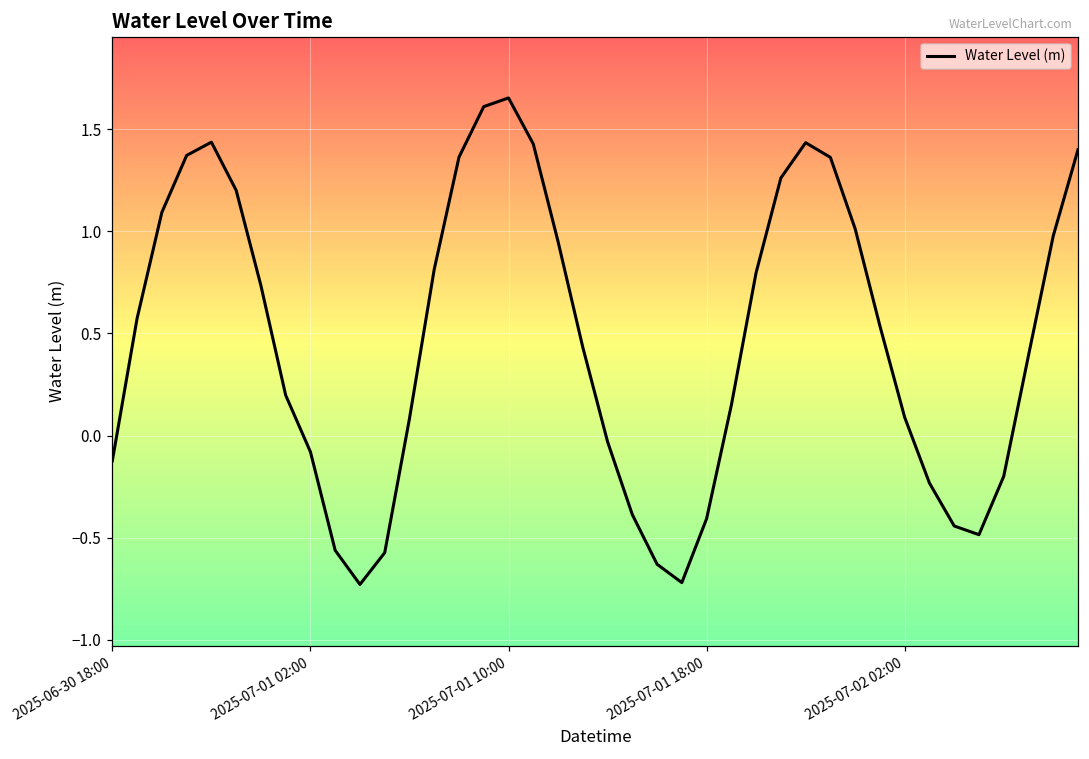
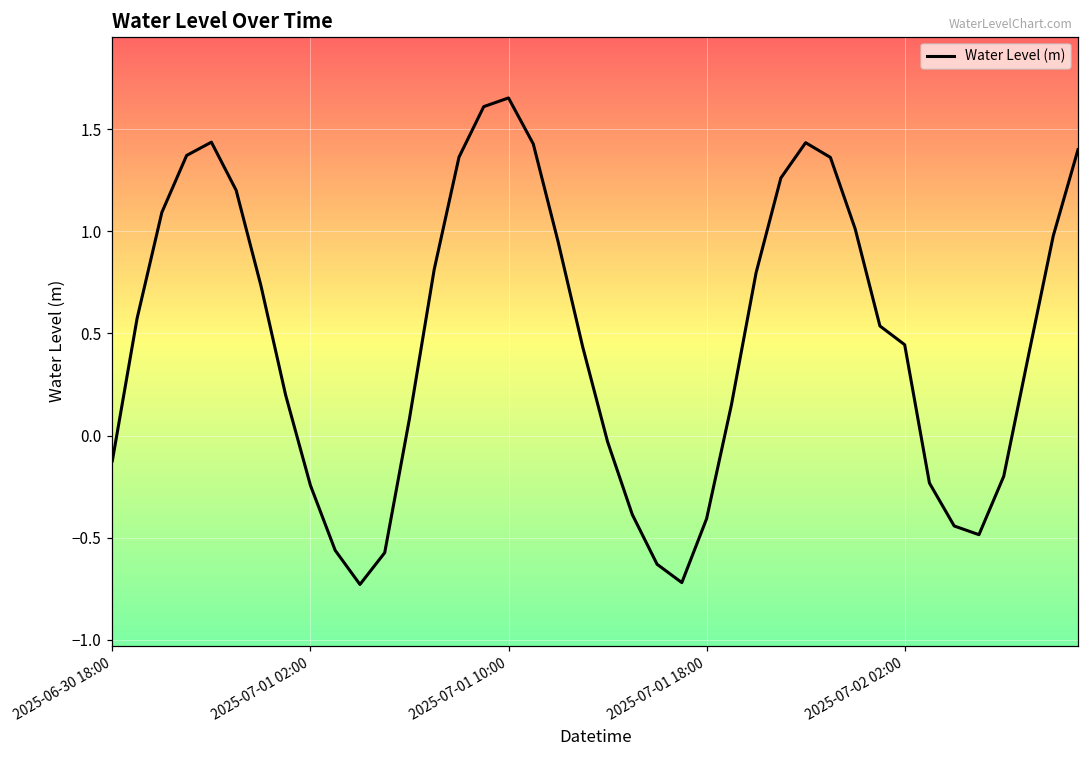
2025-07-01 02:00: -0.08 -> -0.24
2025-07-02 02:00: 0.09 -> 0.44
